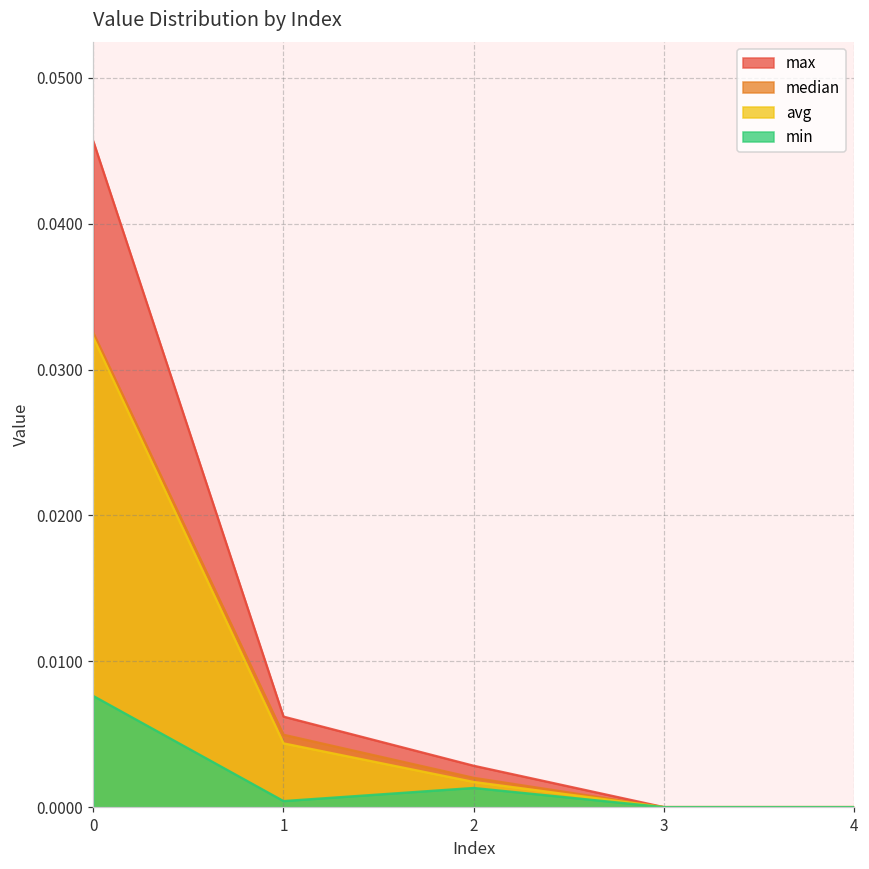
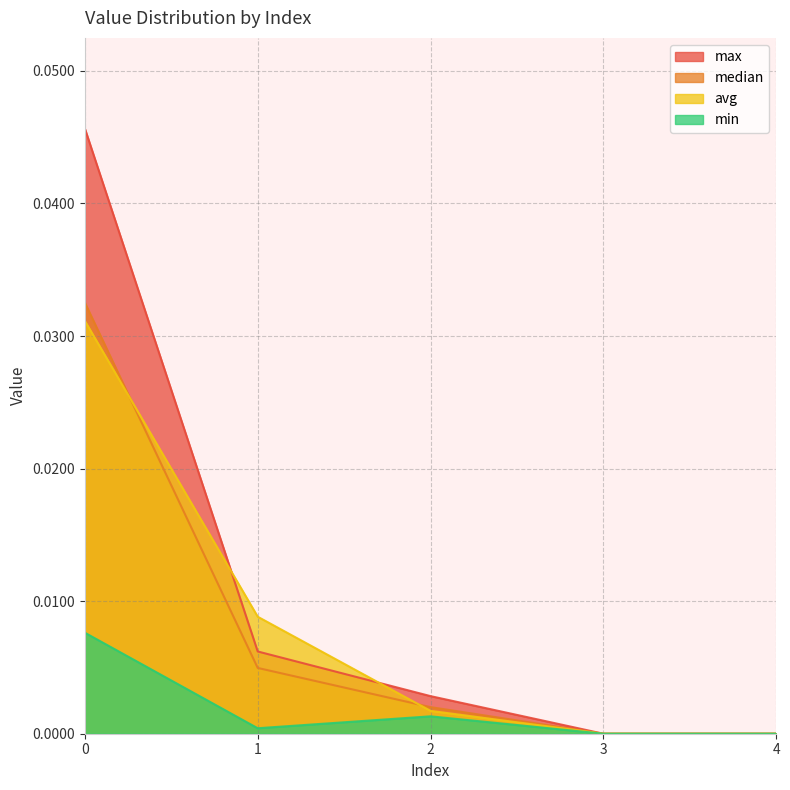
avg, 0: 0.0322 -> 0.0311
avg, 1: 0.0044 -> 0.0088
